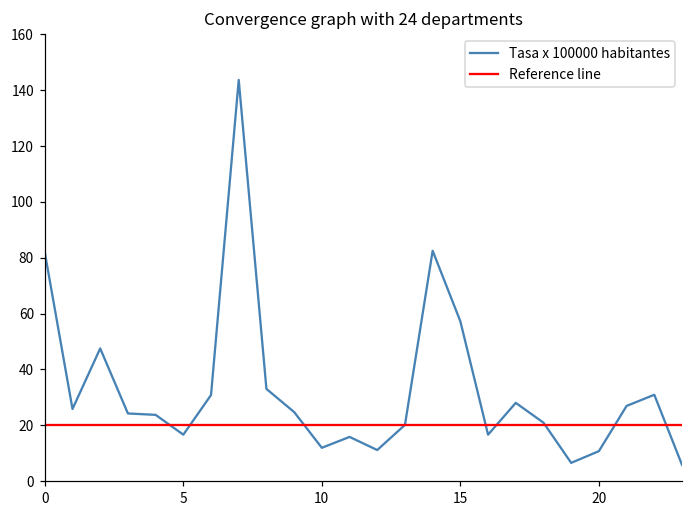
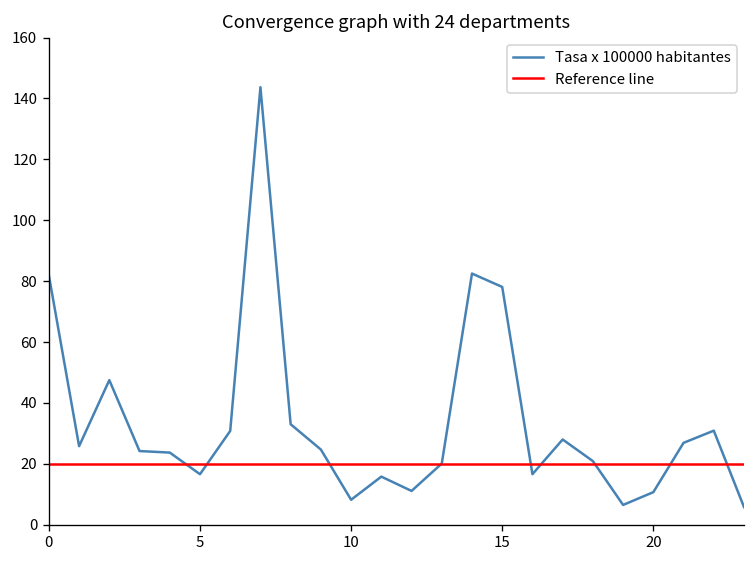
10: 12 -> 8
15: 57 -> 78
